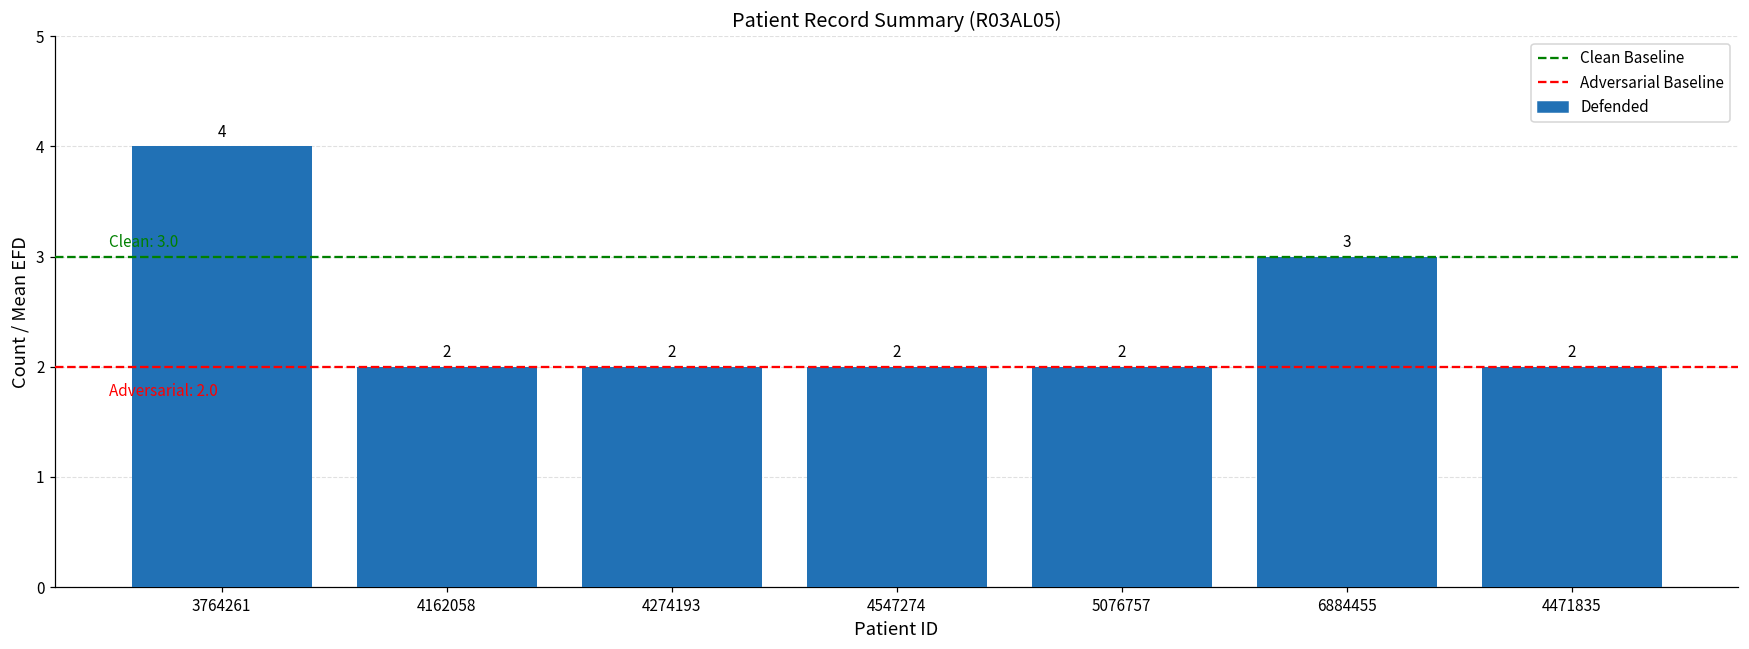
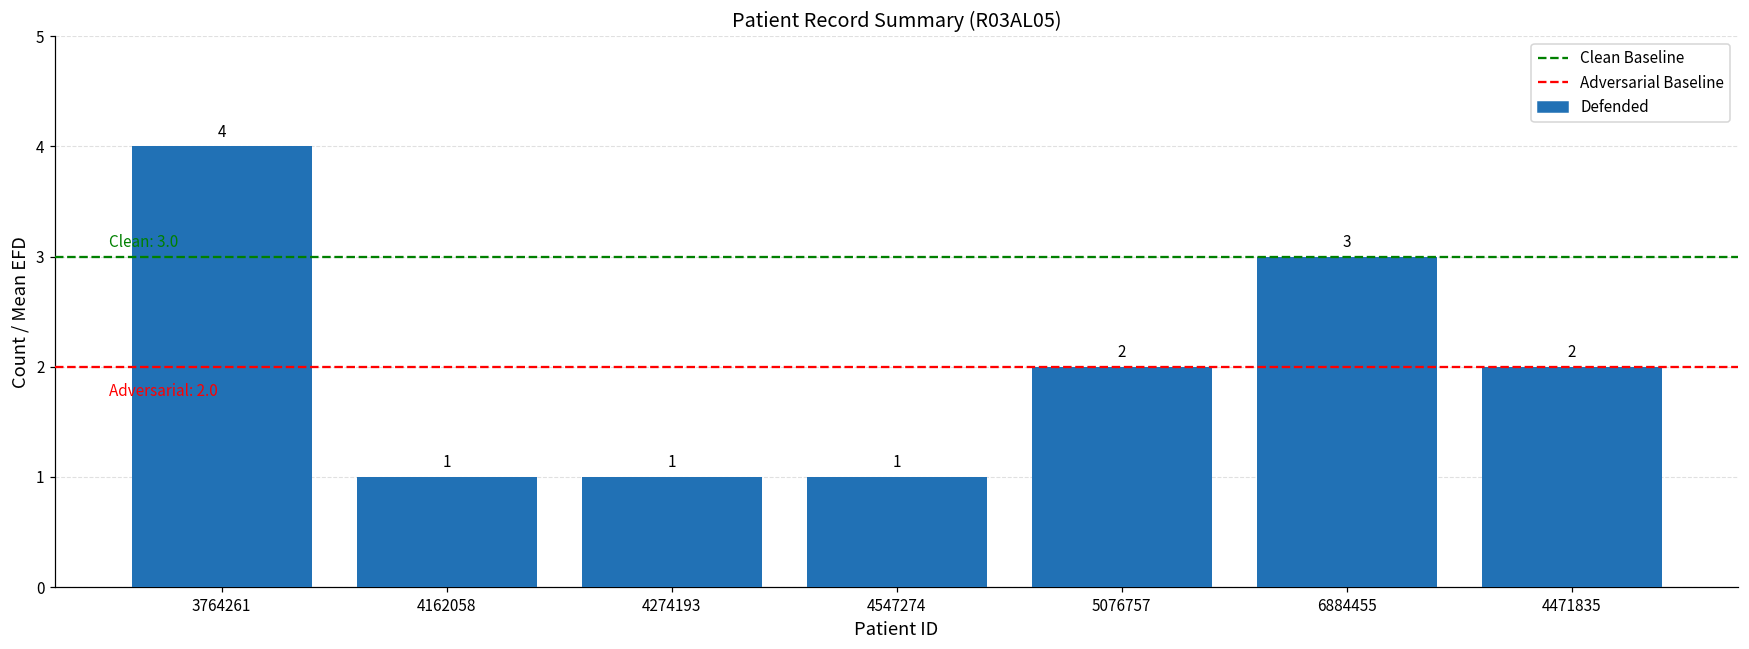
4162058: 2 -> 1
4274193: 2 -> 1
4547274: 2 -> 1
